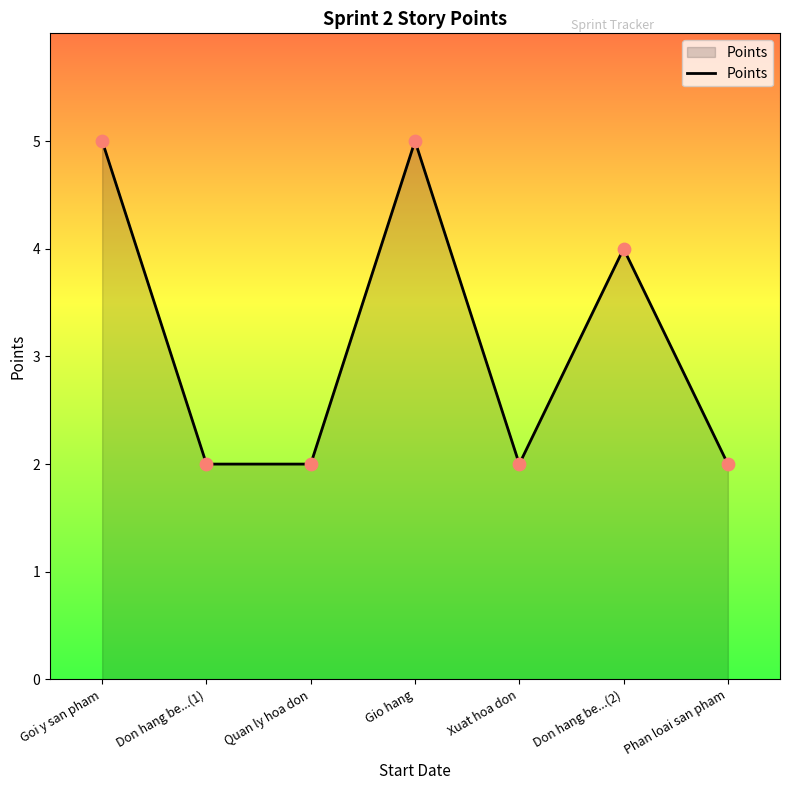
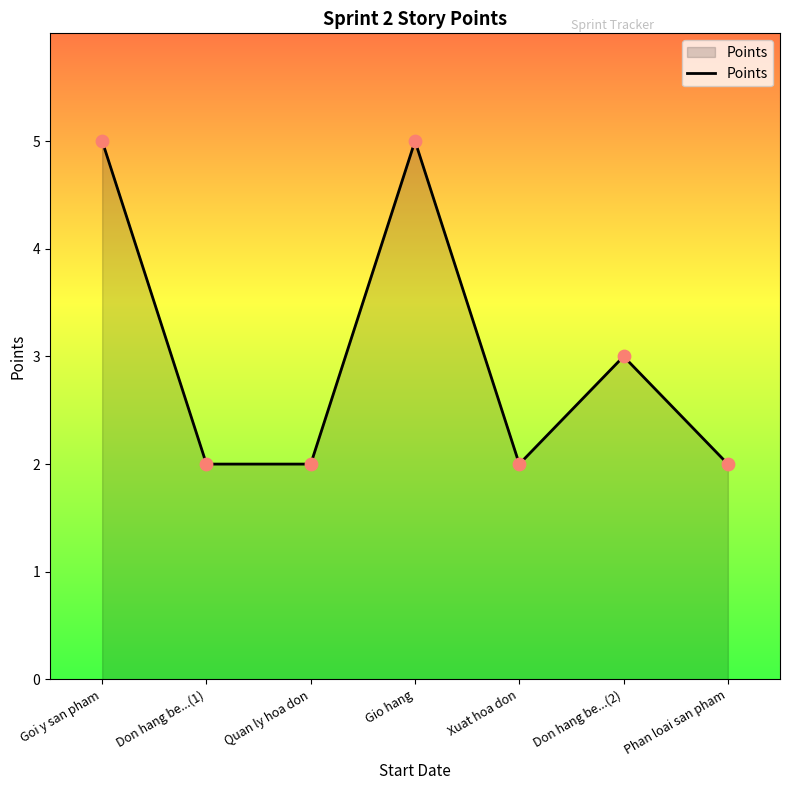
Don hang be...(2): 4 -> 3
